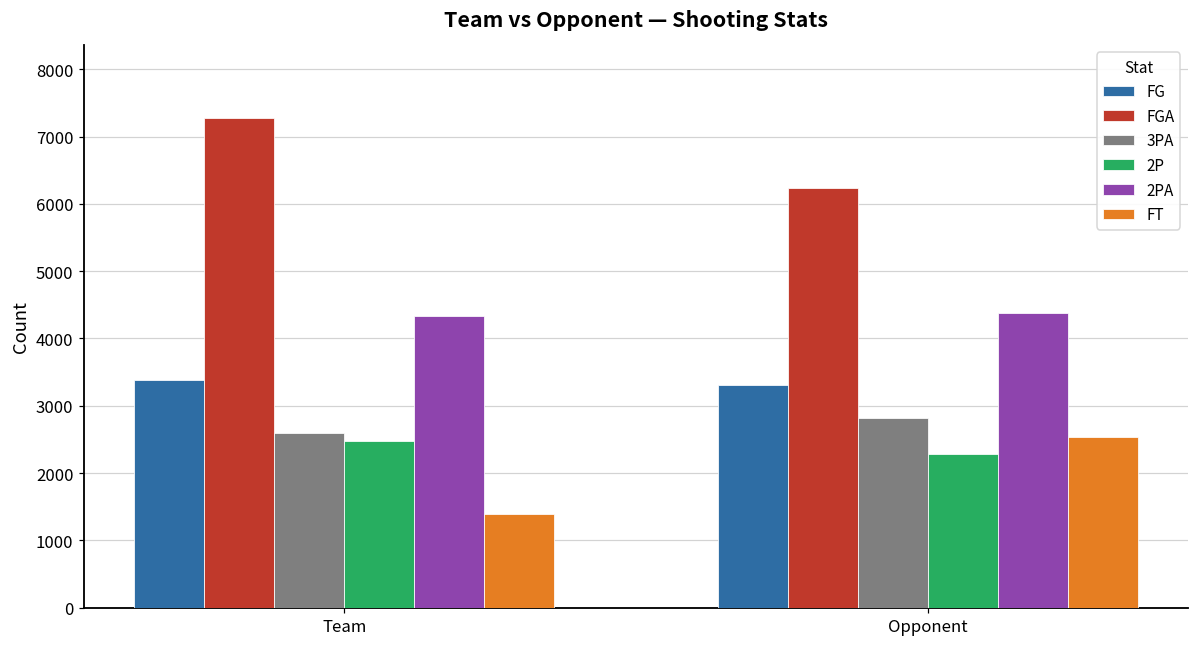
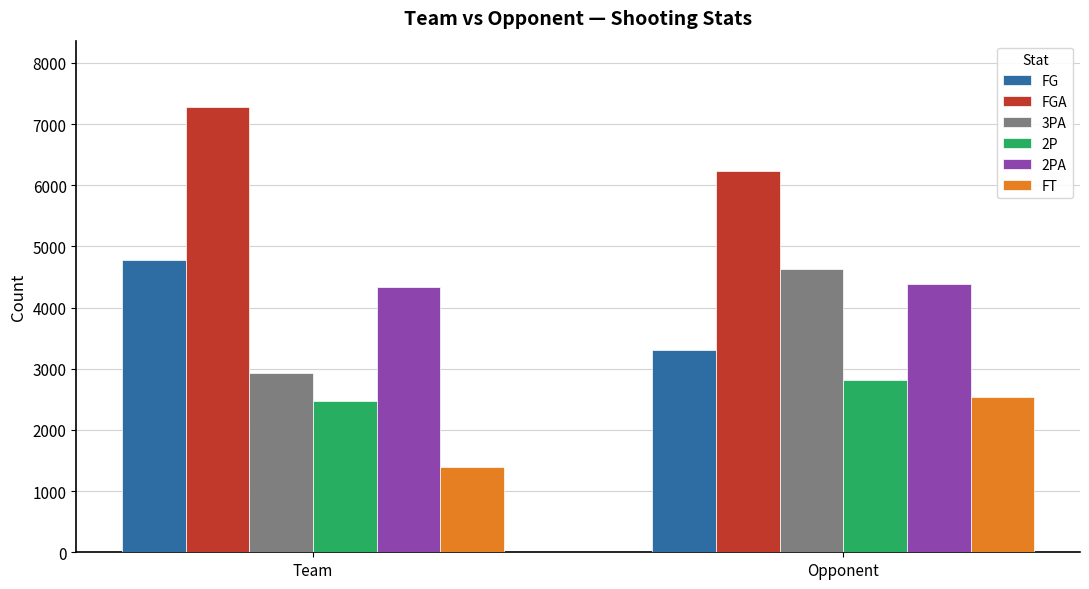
FG, Team: 3400 -> 4800
3PA, Team: 2600 -> 2900
3PA, Opponent: 2800 -> 4600
2P, Opponent: 2300 -> 2800
